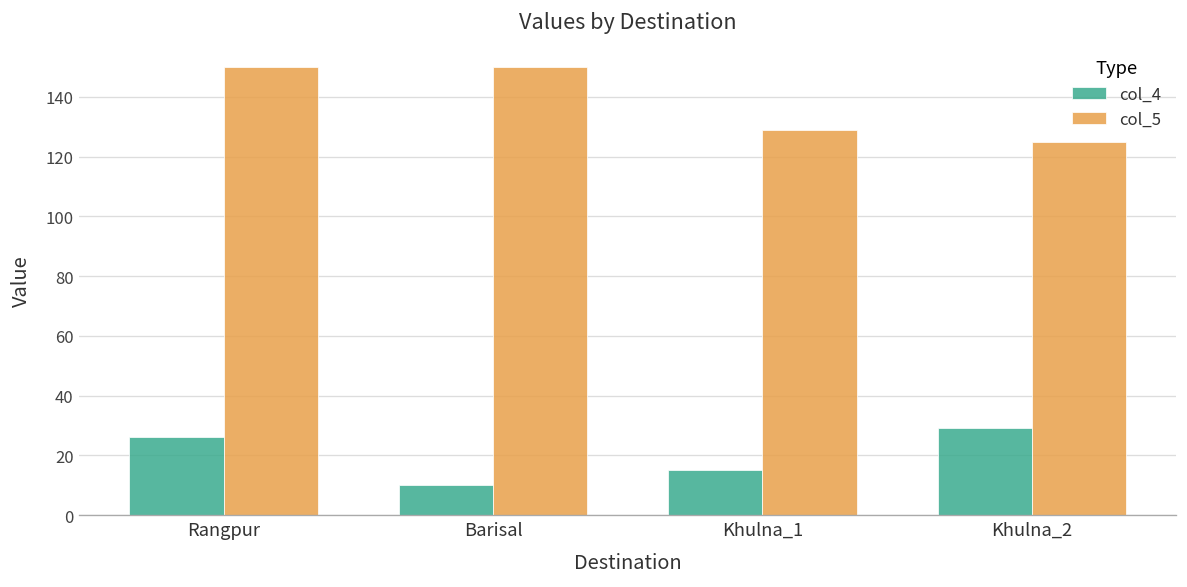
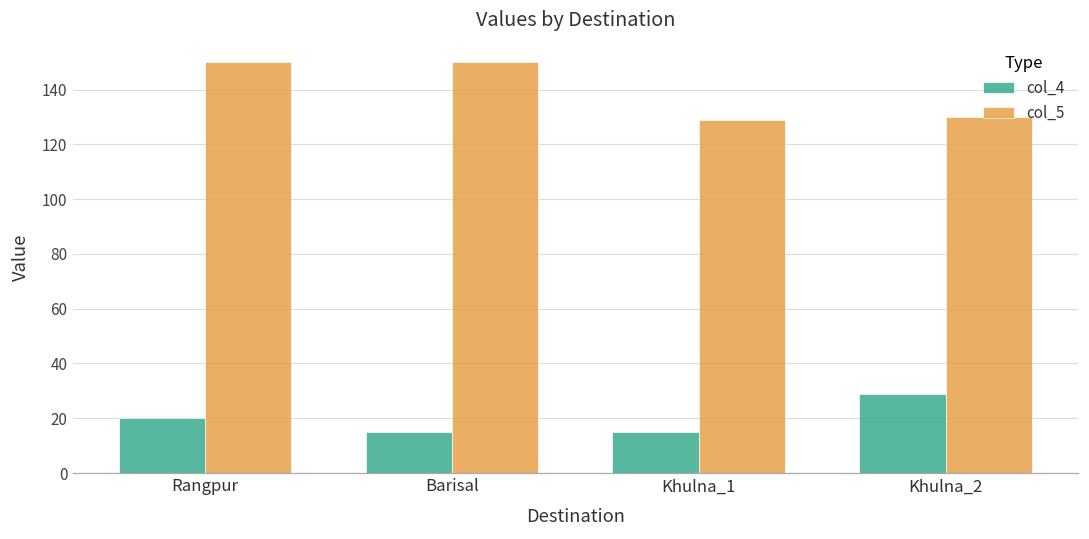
col_4, Rangpur: 26 -> 20
col_4, Barisal: 10 -> 15
col_5, Khulna_2: 125 -> 130
